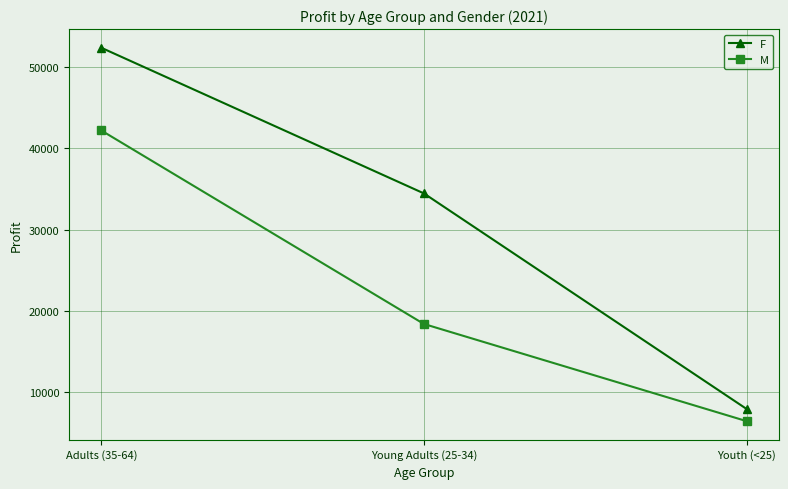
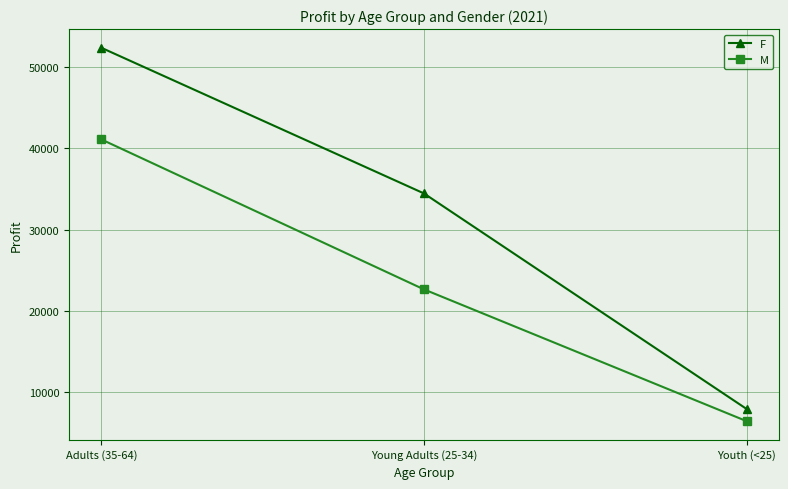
M, Adults (35-64): 42000 -> 41000
M, Young Adults (25-34): 18000 -> 23000
